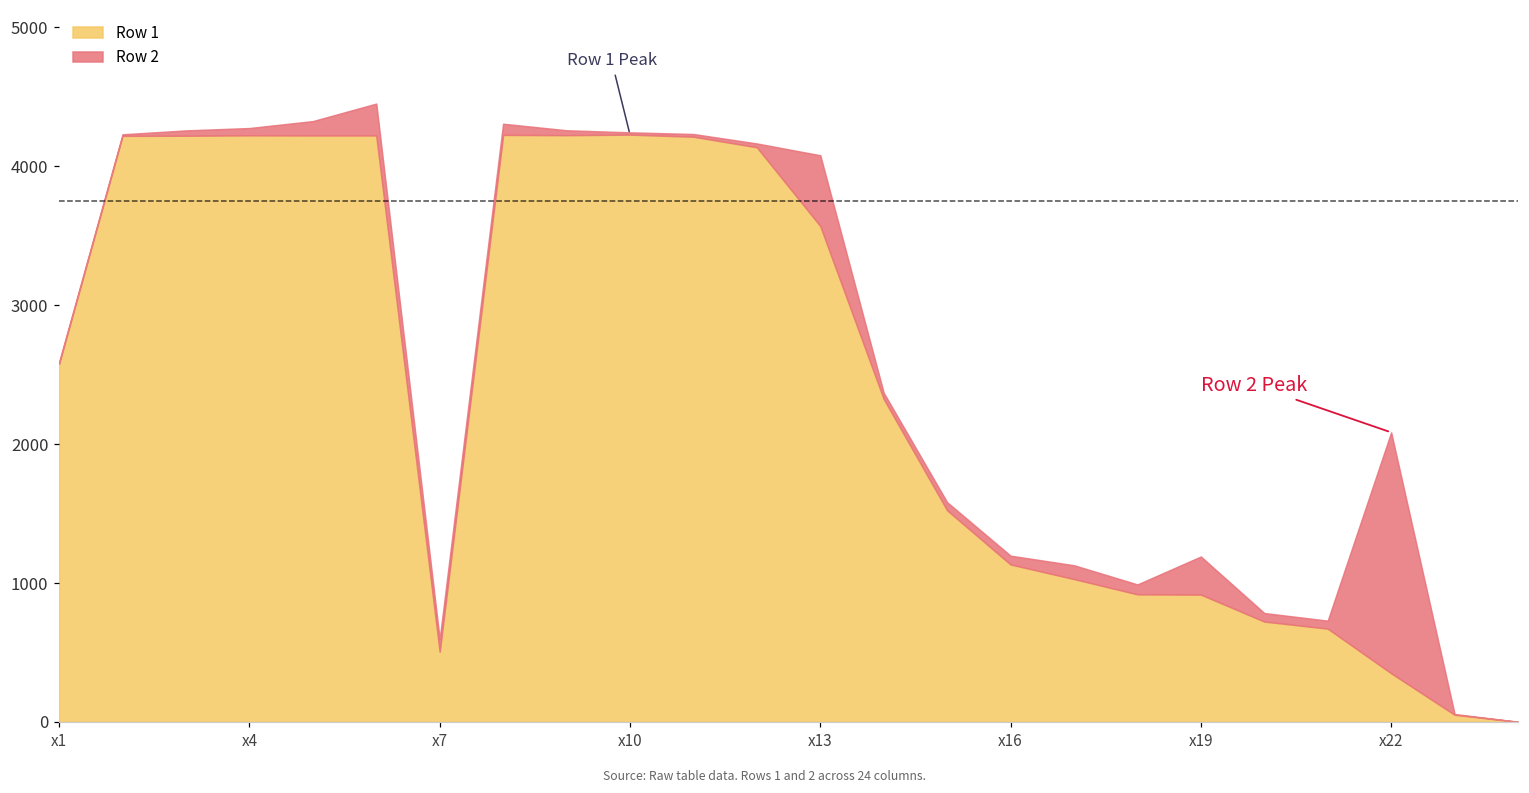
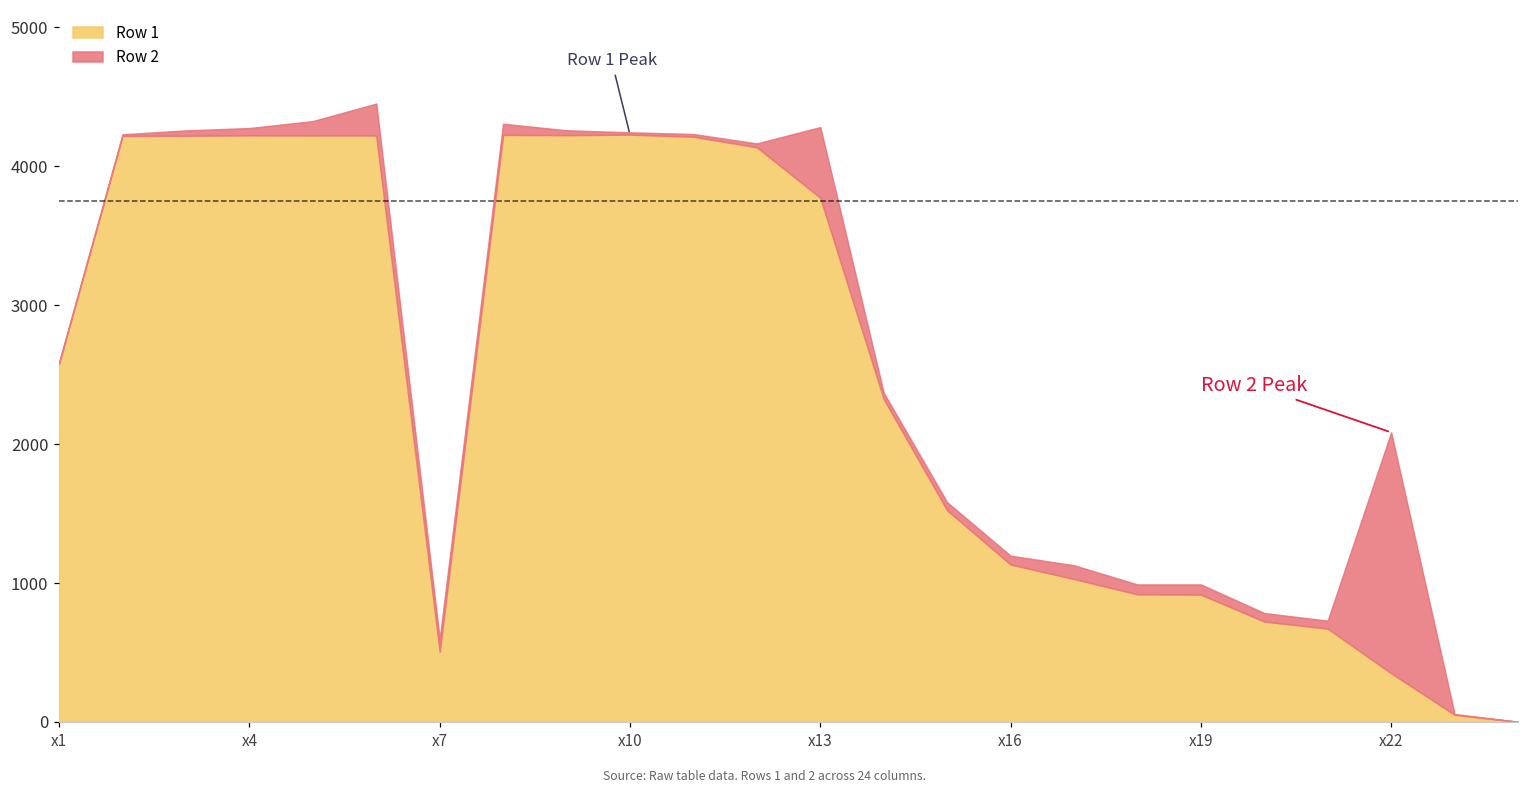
Row 1, x13: 3570 -> 3770
Row 2, x19: 270 -> 70
